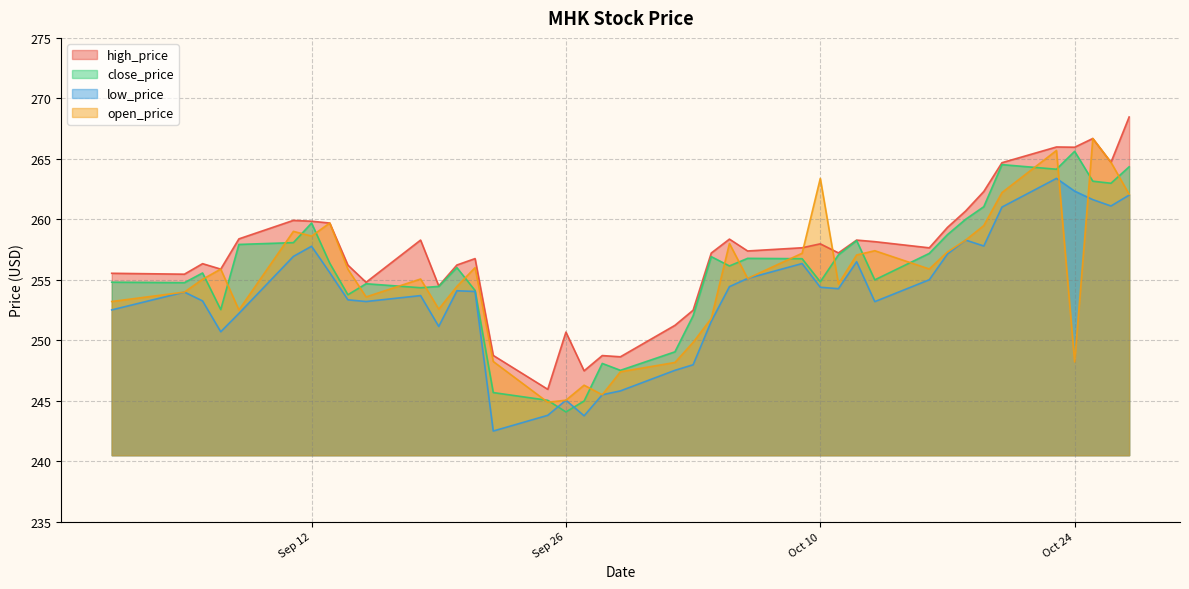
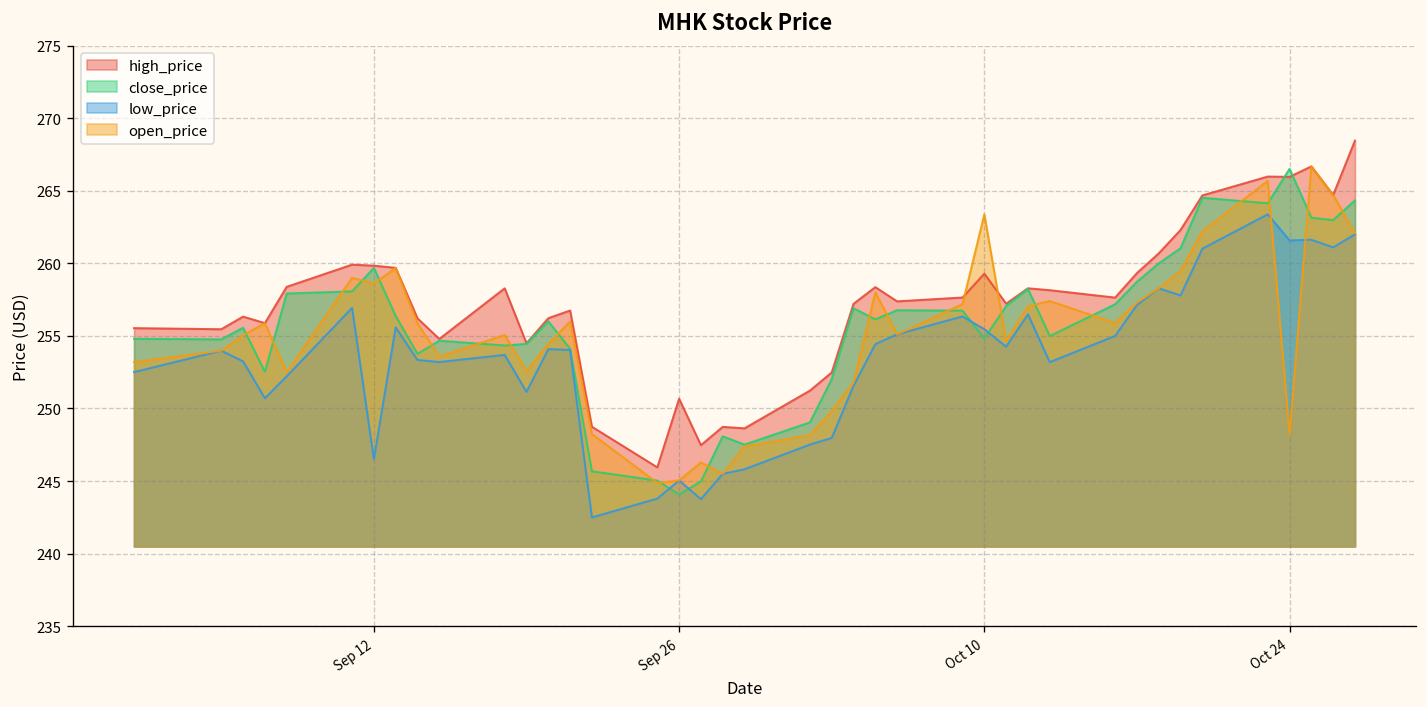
low_price, Sep 12: 257.8 -> 246.5
high_price, Oct 10: 258.0 -> 259.3
low_price, Oct 10: 254.4 -> 255.5
close_price, Oct 24: 265.6 -> 266.5
low_price, Oct 24: 262.3 -> 261.6
